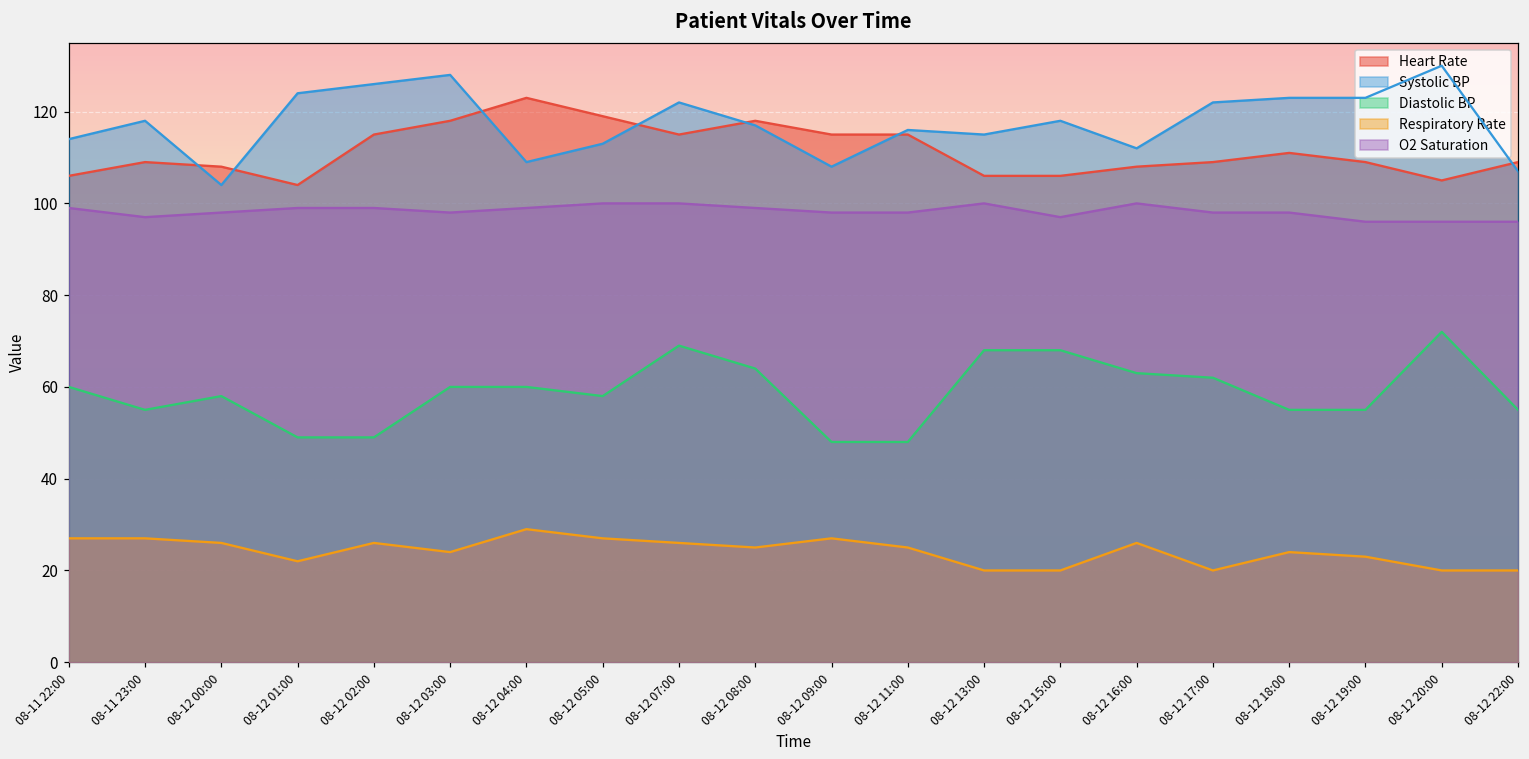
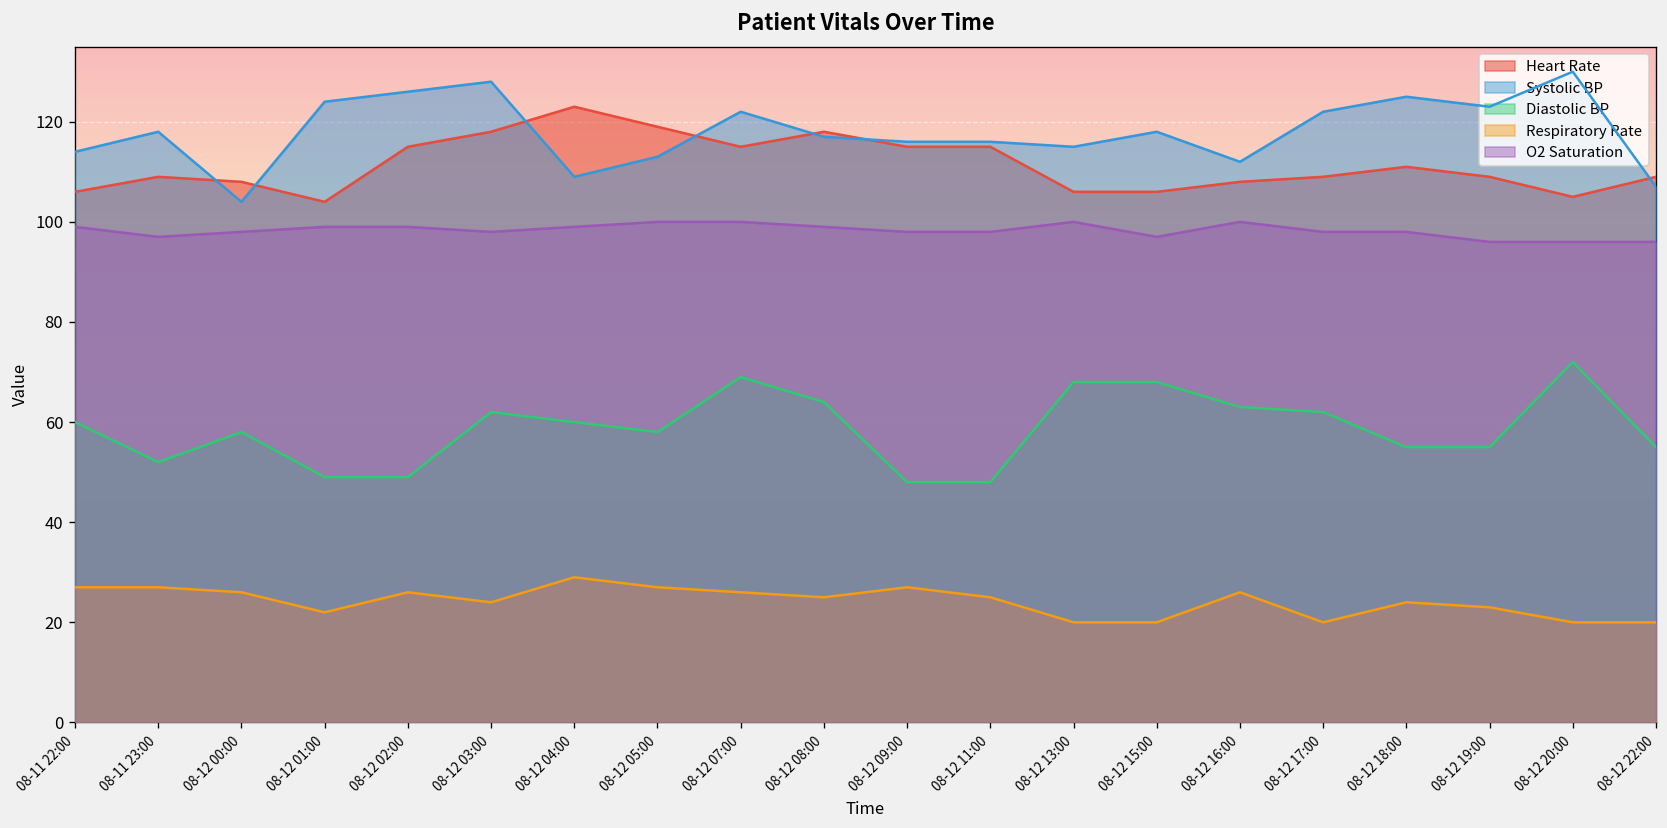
Diastolic BP, 08-11 23:00: 55 -> 52
Diastolic BP, 08-12 03:00: 60 -> 62
Systolic BP, 08-12 09:00: 108 -> 116
Systolic BP, 08-12 18:00: 123 -> 125
